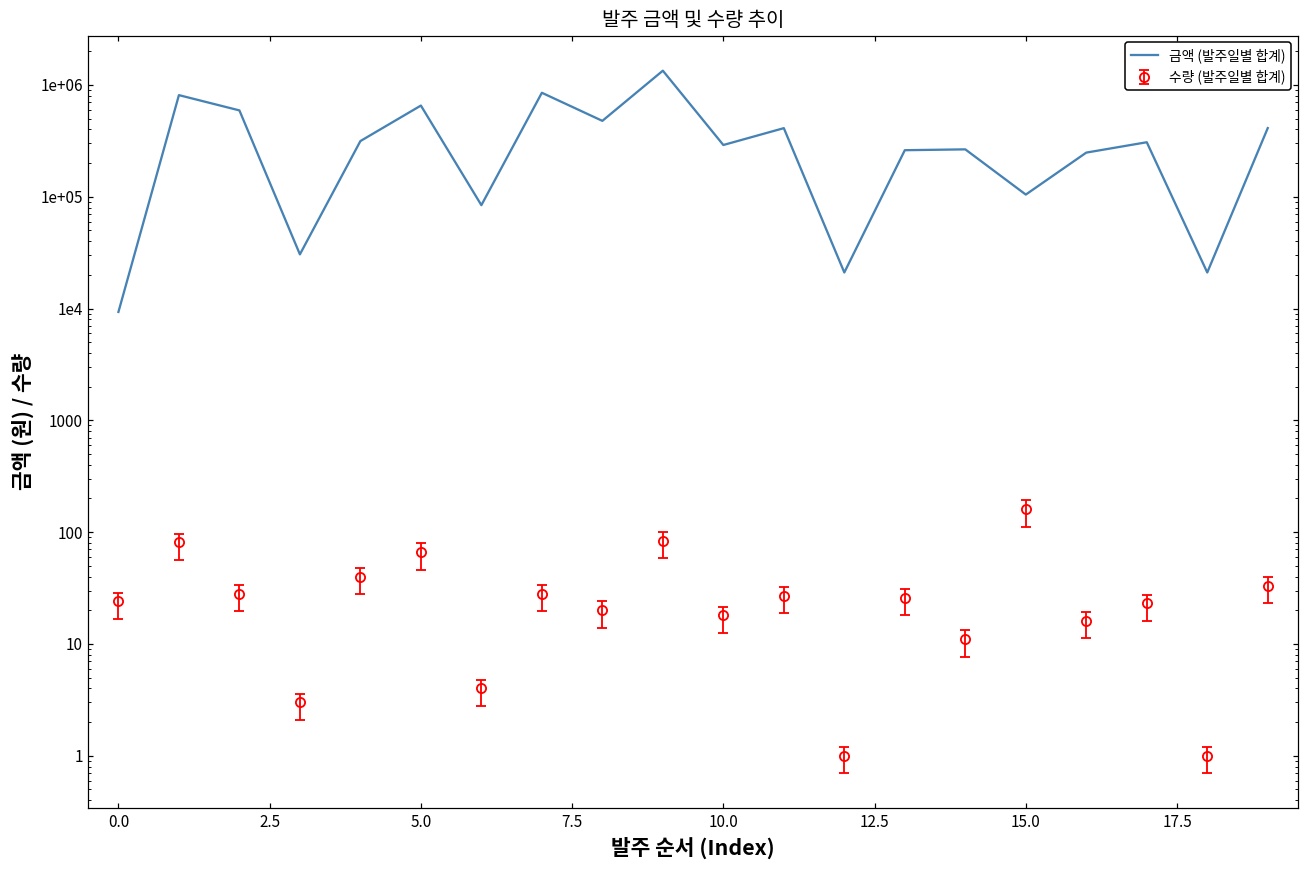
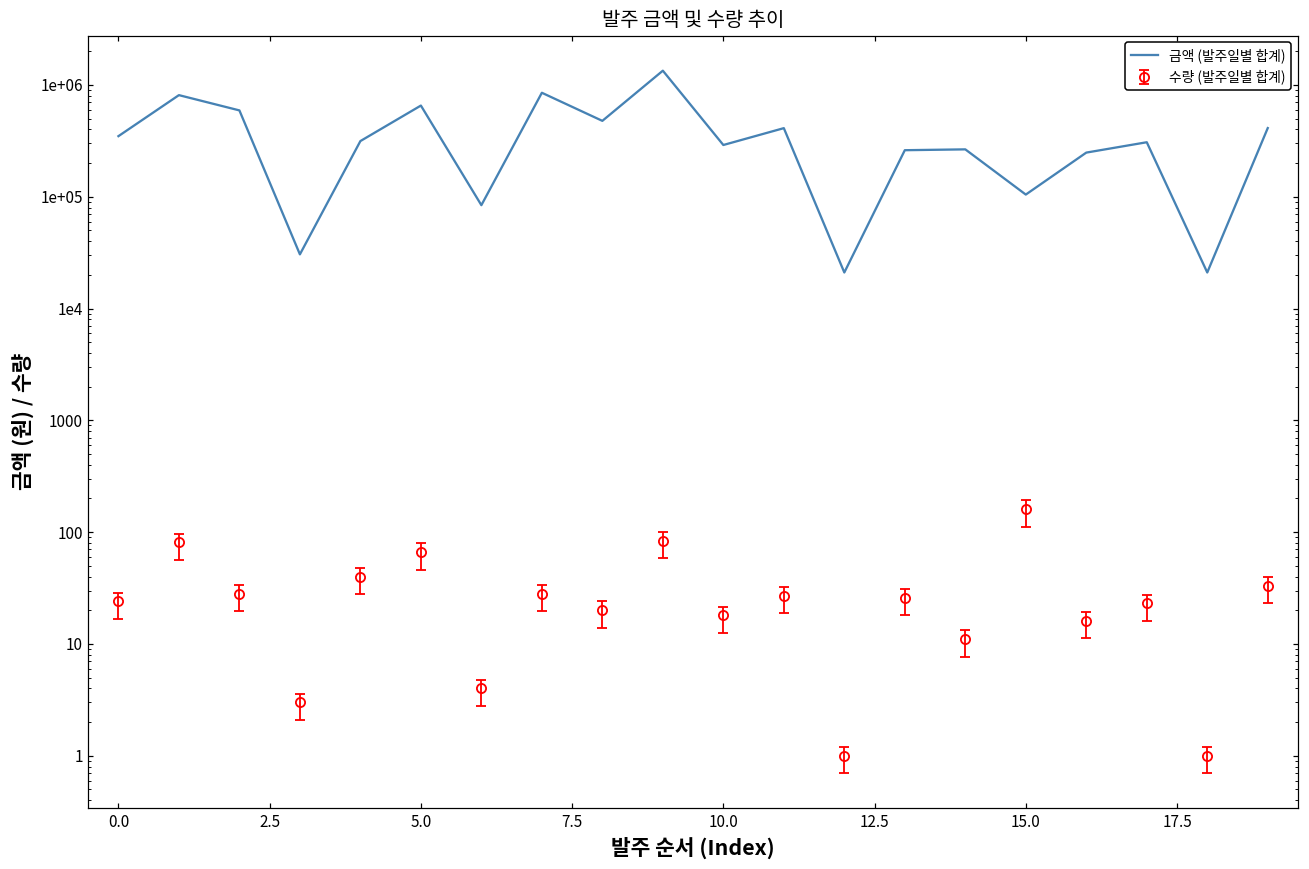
금액 (발주일별 합계), 0.0: 9000 -> 350000
